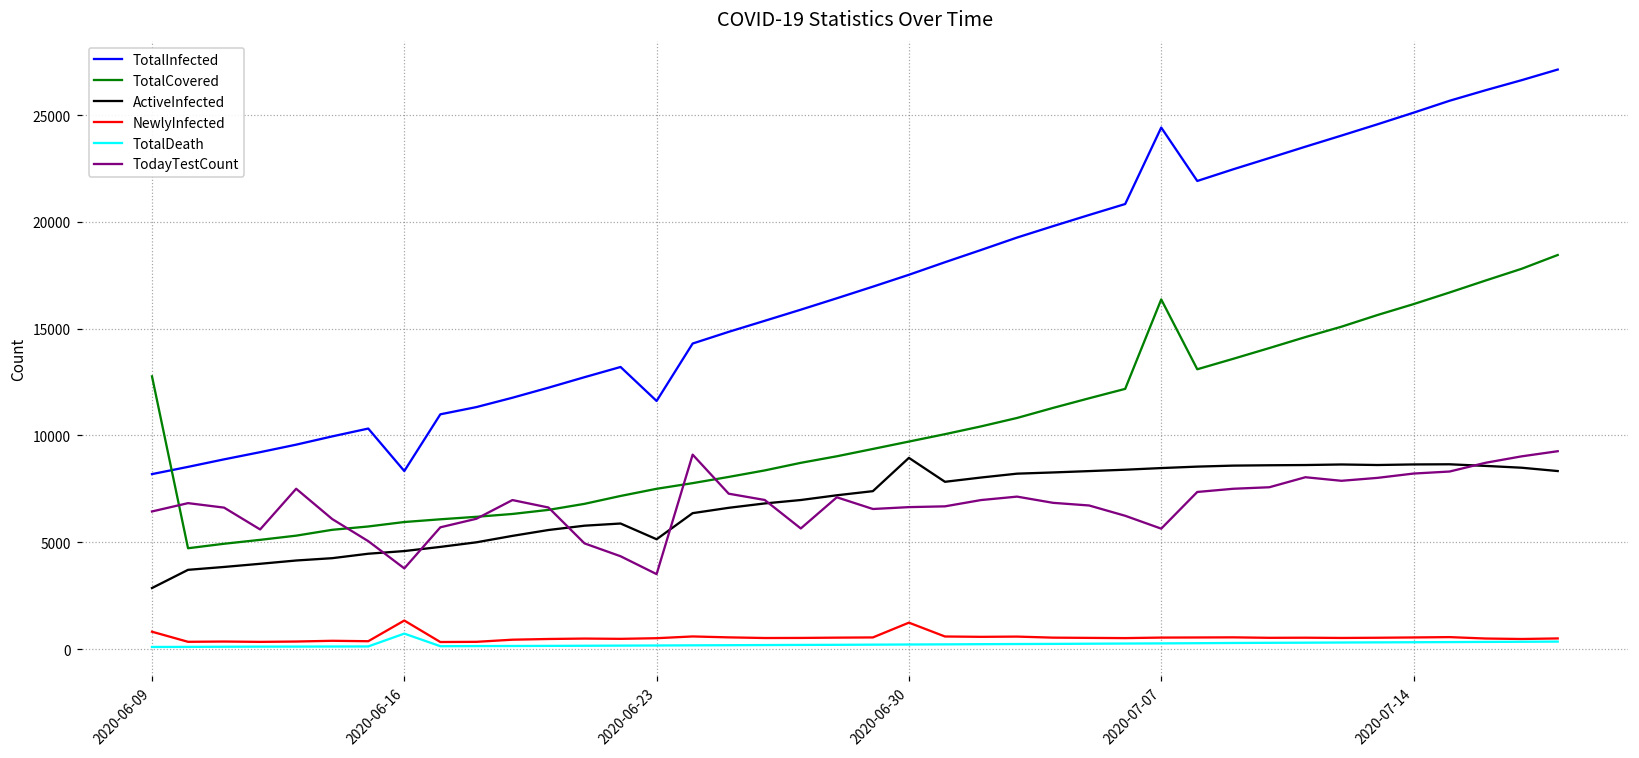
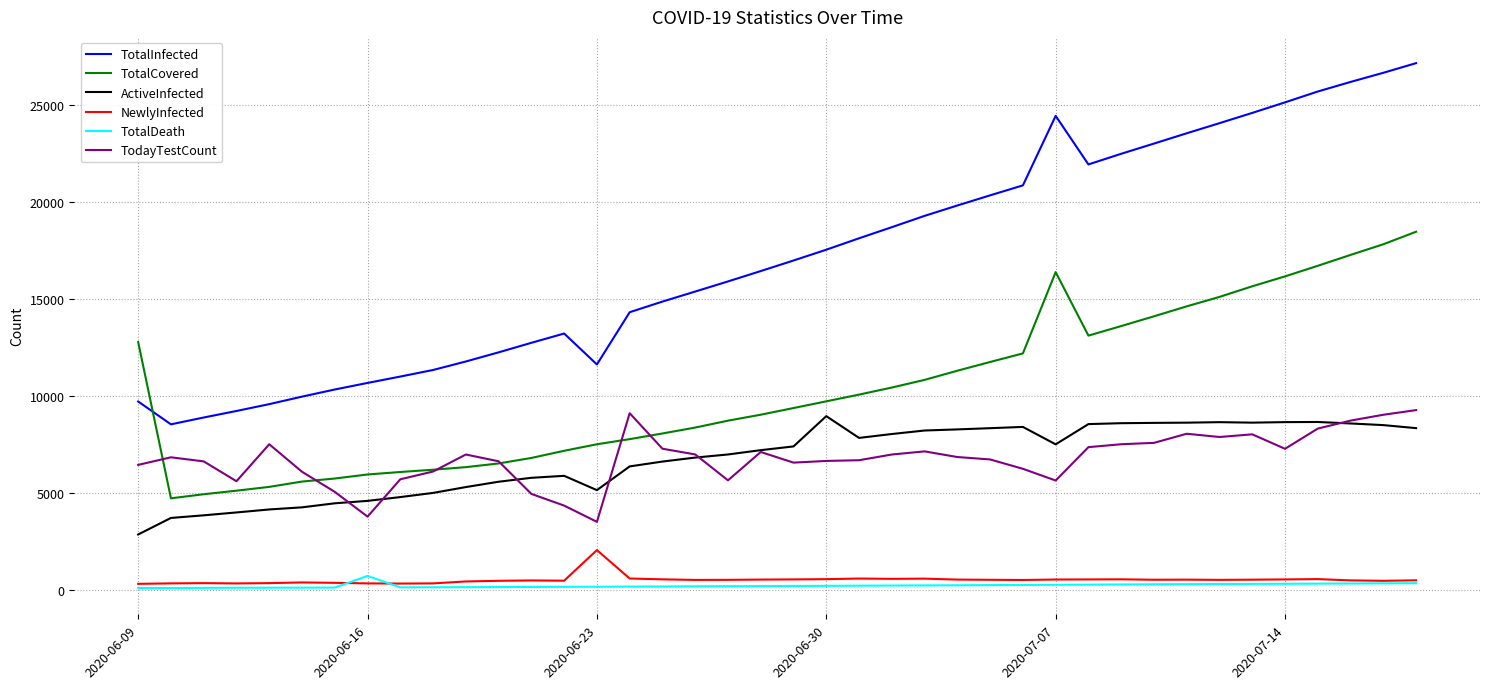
TotalInfected, 2020-06-09: 8200 -> 9700
NewlyInfected, 2020-06-09: 800 -> 300
TotalInfected, 2020-06-16: 8300 -> 10700
NewlyInfected, 2020-06-16: 1300 -> 300
NewlyInfected, 2020-06-23: 500 -> 2100
NewlyInfected, 2020-06-30: 1200 -> 600
ActiveInfected, 2020-07-07: 8500 -> 7500
TodayTestCount, 2020-07-14: 8200 -> 7300
